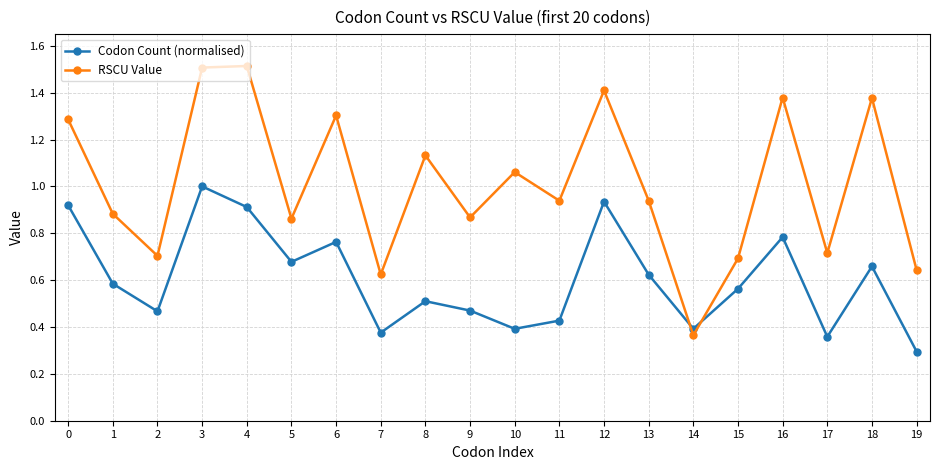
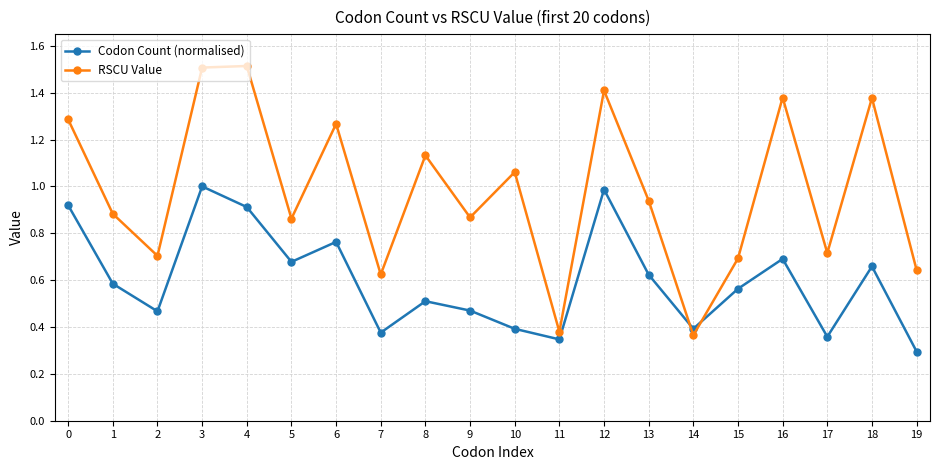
RSCU Value, 6: 1.30 -> 1.27
Codon Count (normalised), 11: 0.43 -> 0.35
RSCU Value, 11: 0.94 -> 0.38
Codon Count (normalised), 12: 0.94 -> 0.99
Codon Count (normalised), 16: 0.78 -> 0.69
